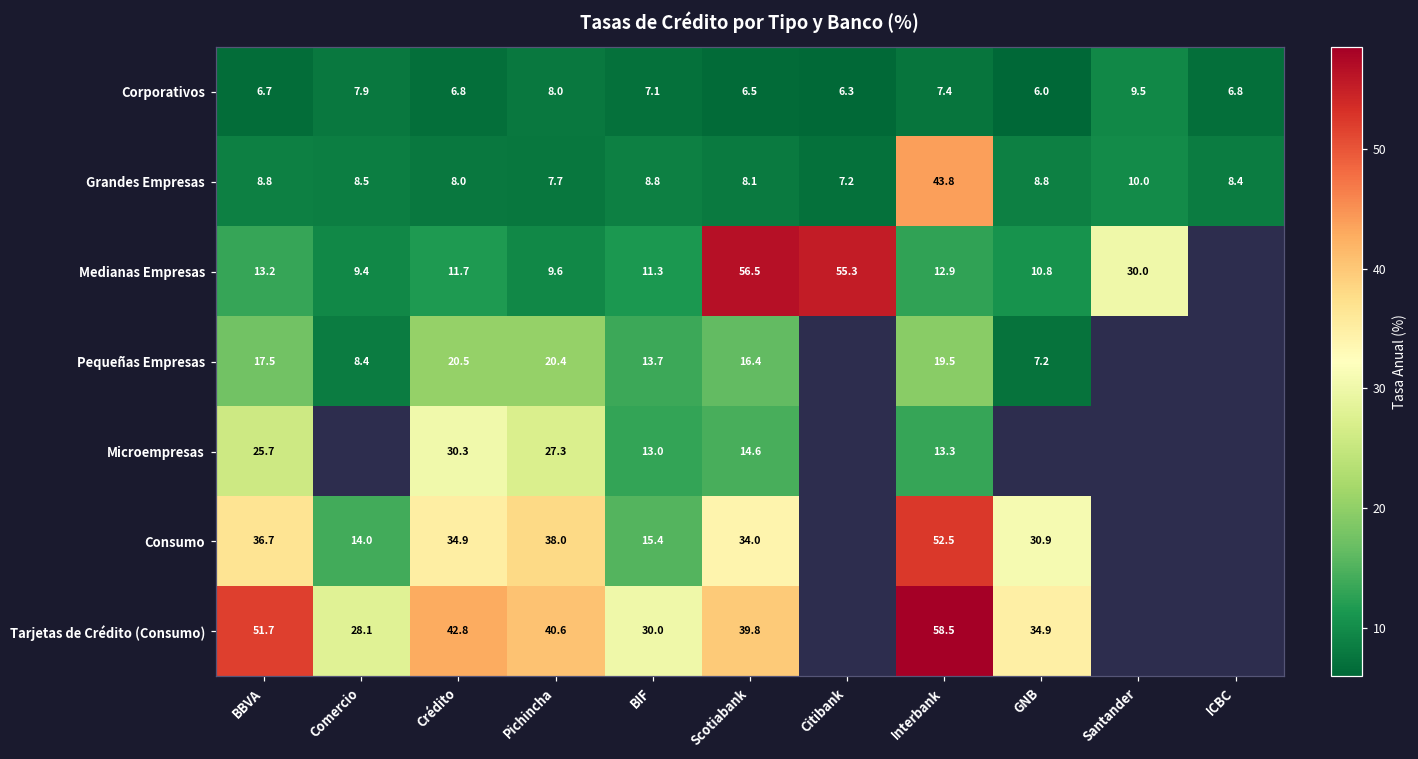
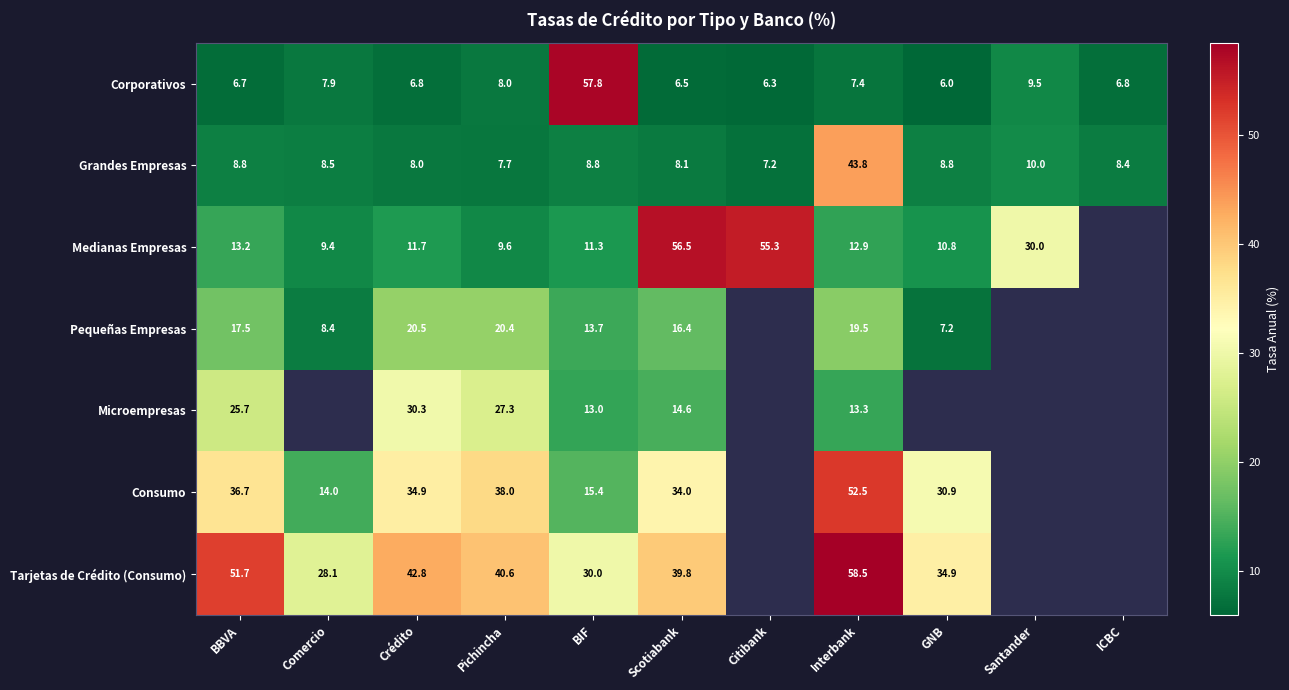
Corporativos, BIF: 7.1 -> 57.8
